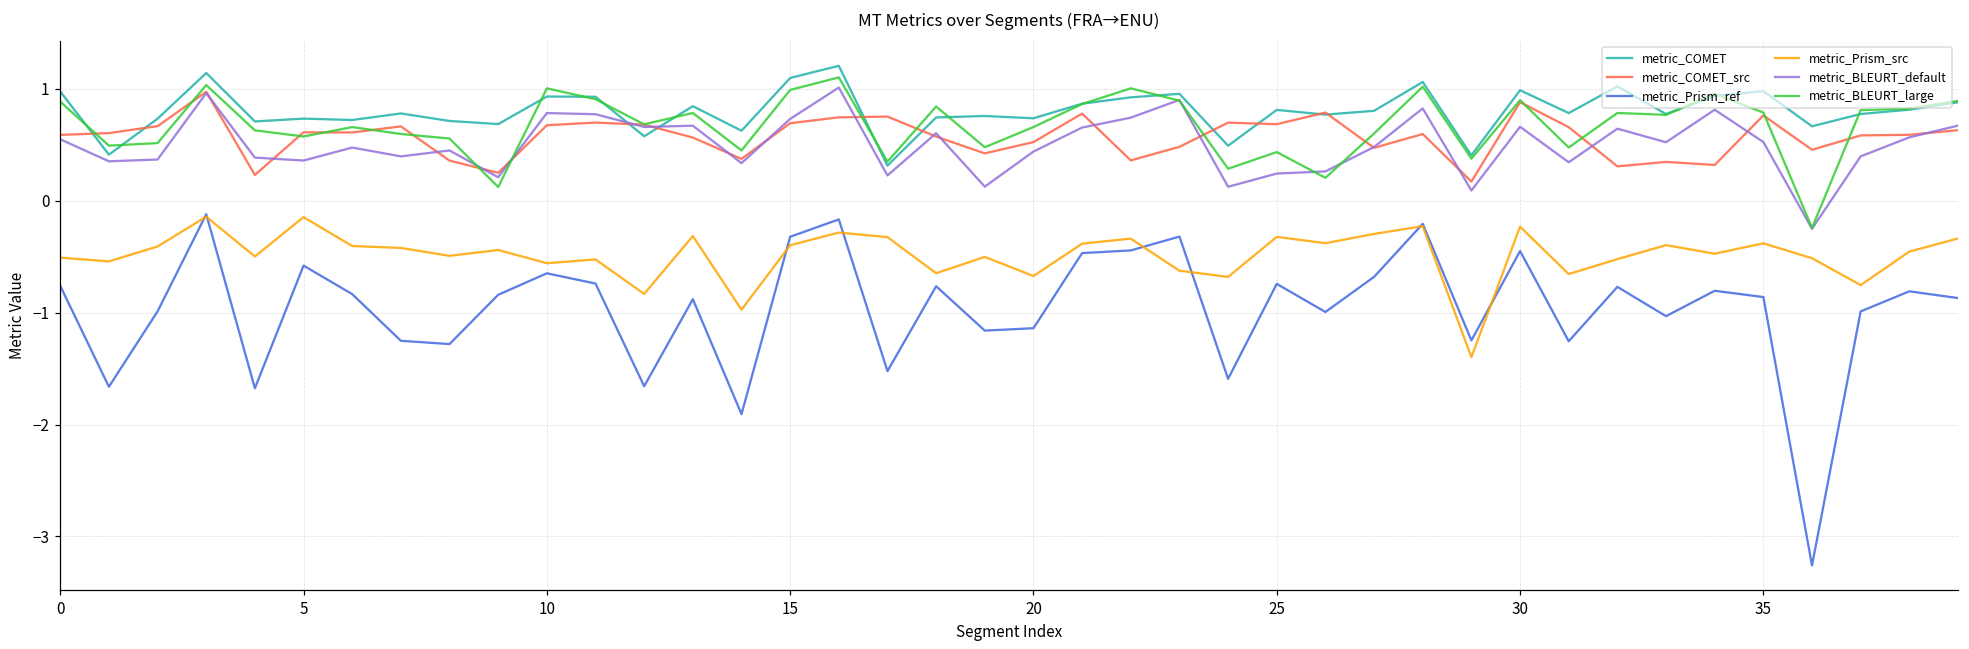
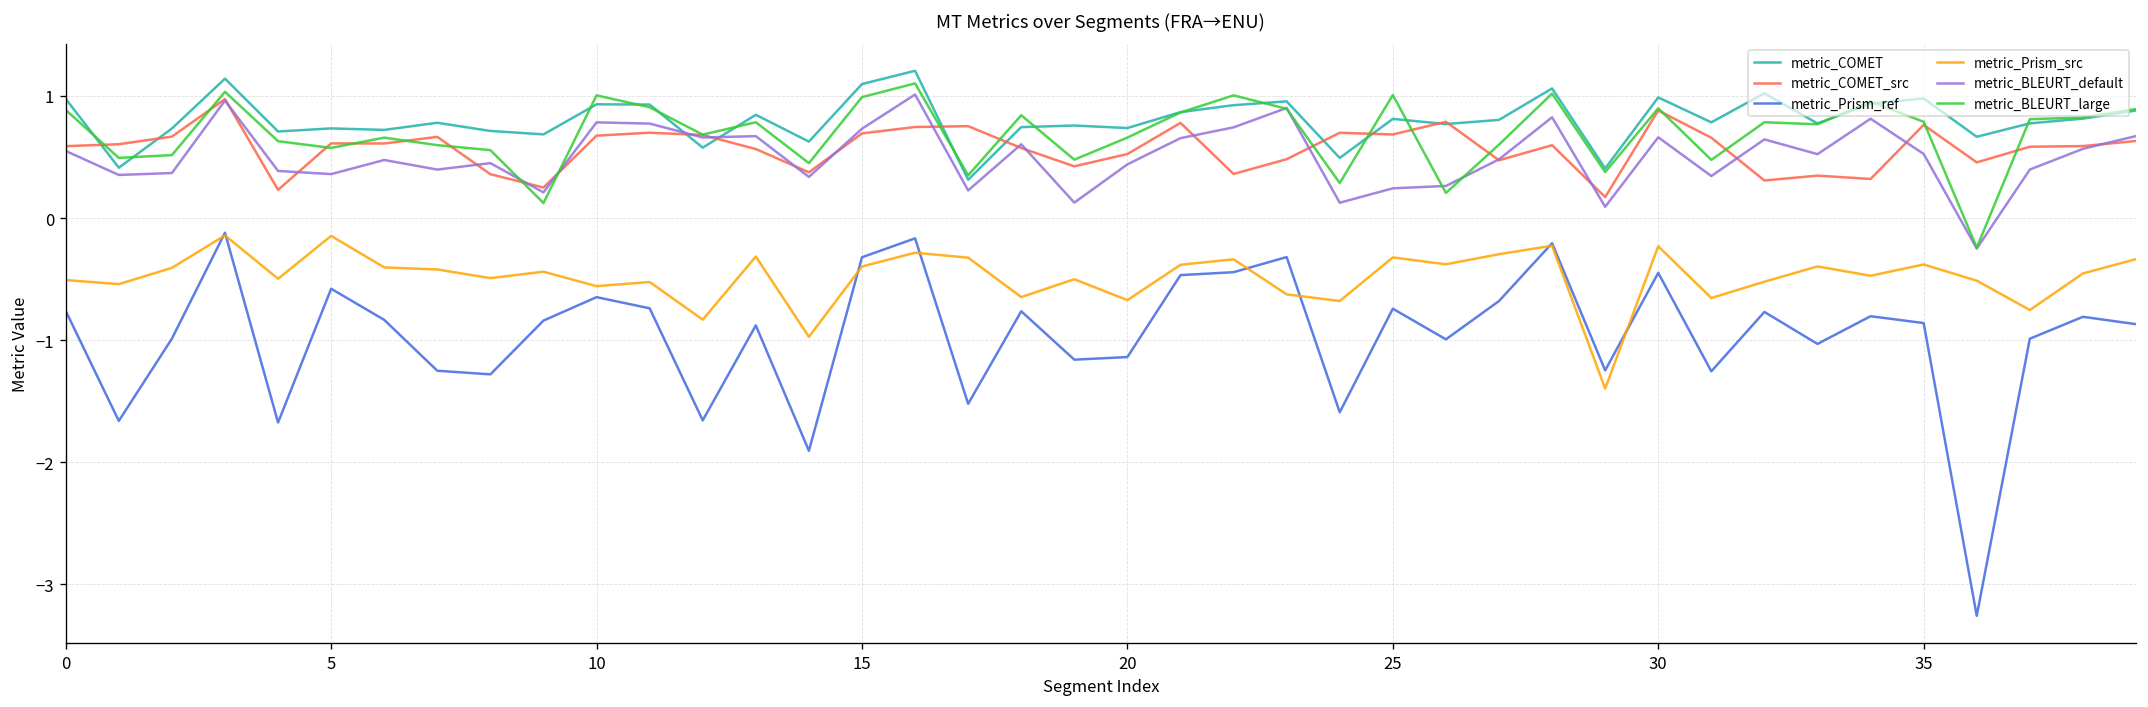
metric_BLEURT_large, 25: 0.44 -> 1.01
